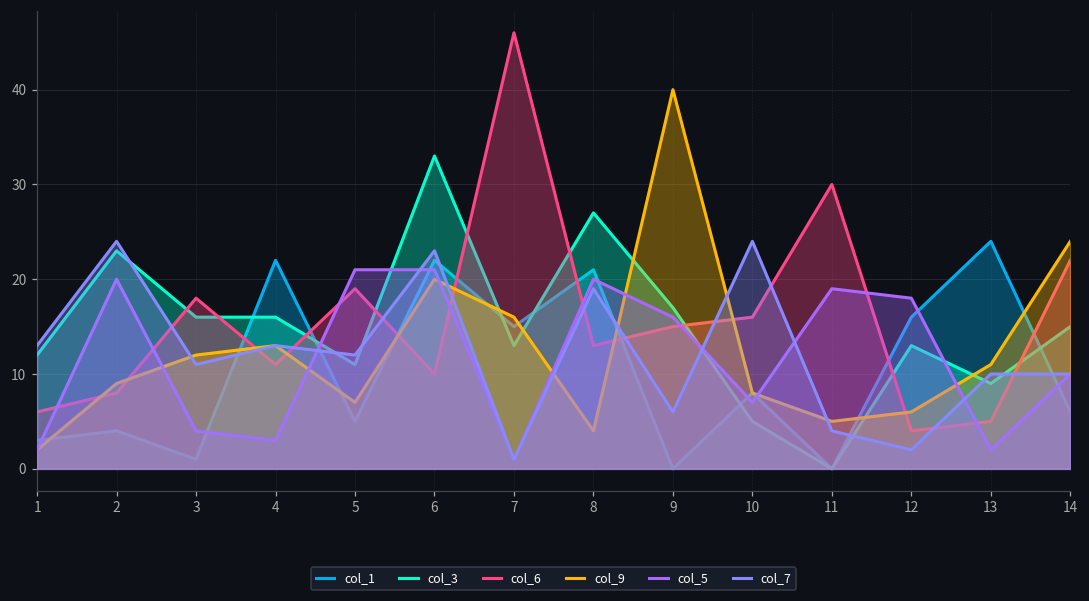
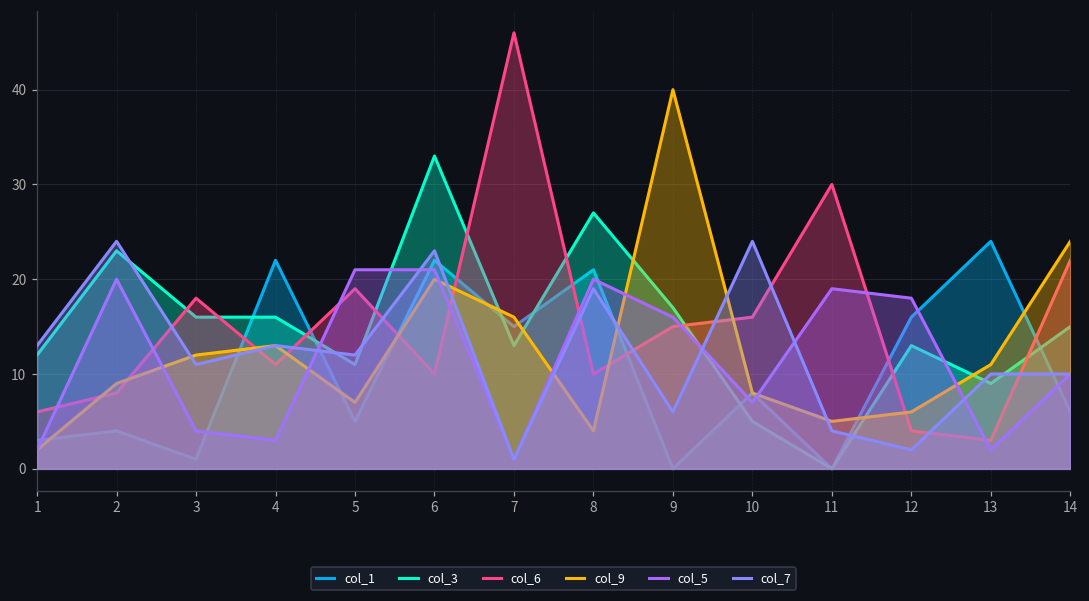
col_6, 8: 13 -> 10
col_6, 13: 5 -> 3
